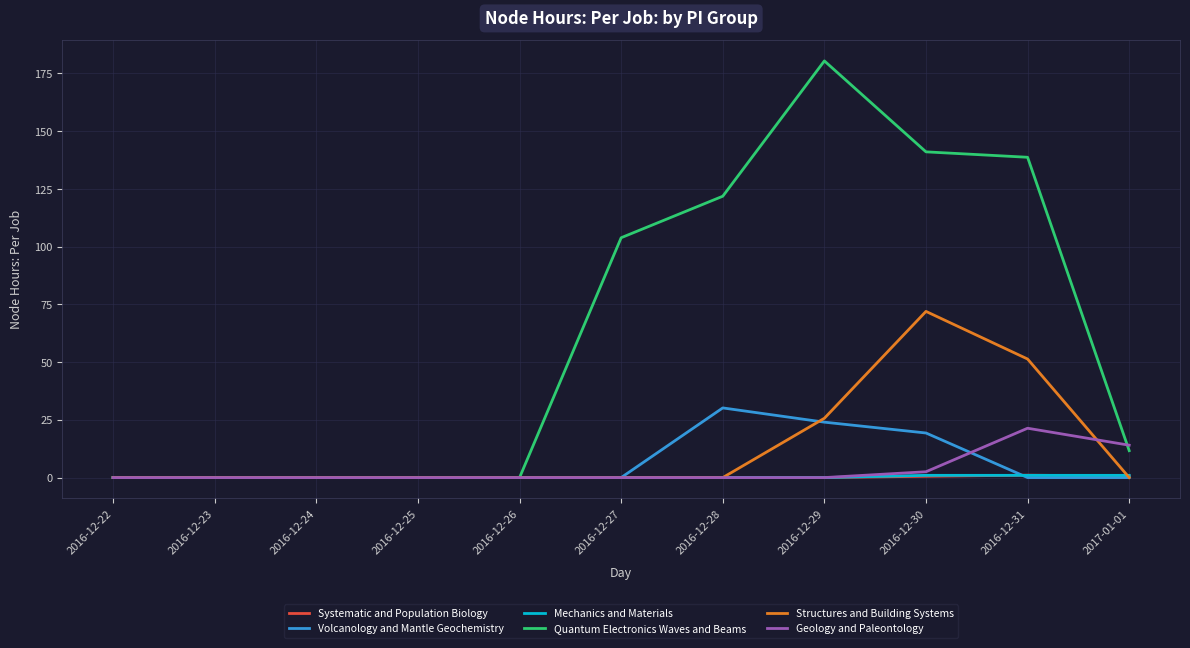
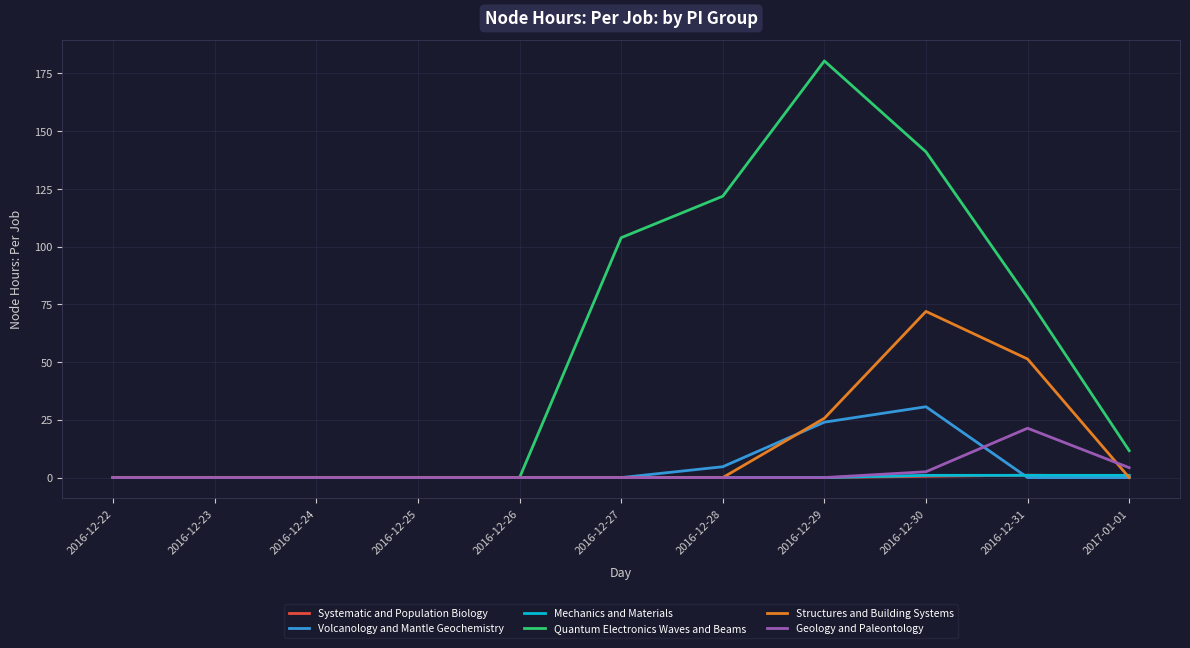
Volcanology and Mantle Geochemistry, 2016-12-28: 30 -> 5
Volcanology and Mantle Geochemistry, 2016-12-30: 19 -> 31
Quantum Electronics Waves and Beams, 2016-12-31: 139 -> 78
Geology and Paleontology, 2017-01-01: 14 -> 4
